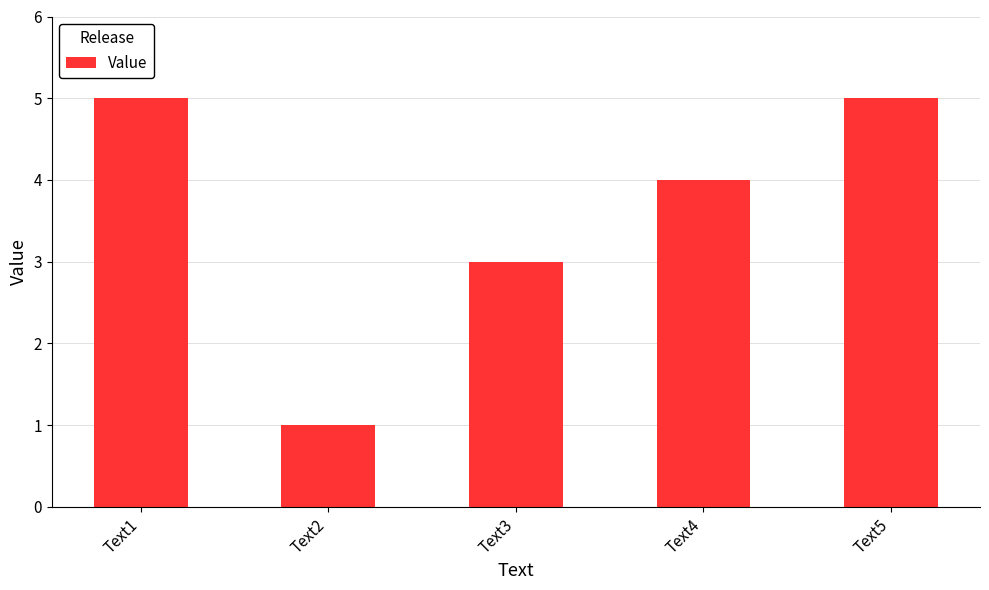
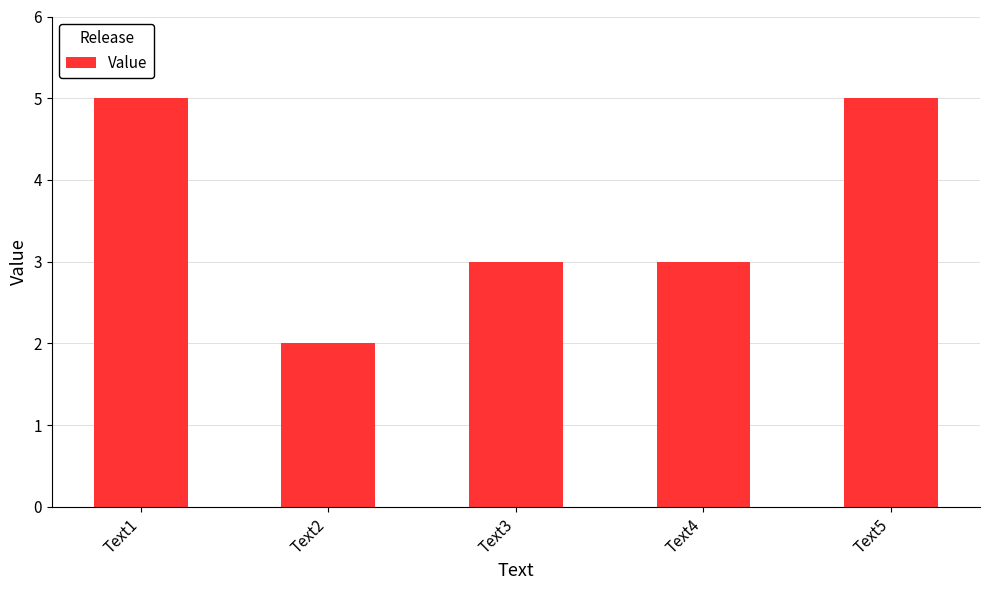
Text2: 1 -> 2
Text4: 4 -> 3
